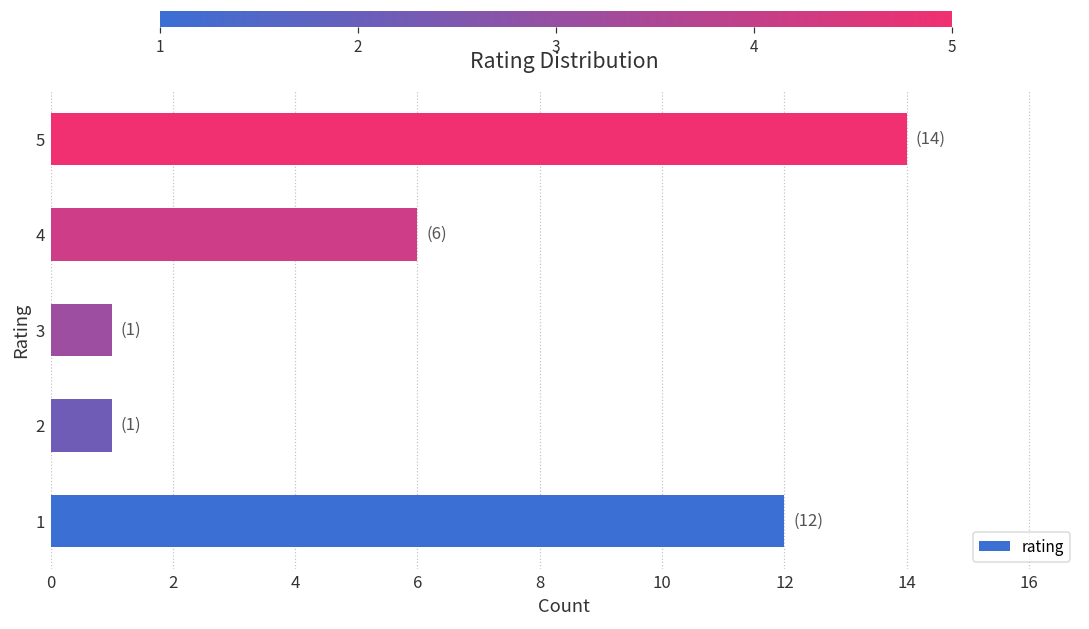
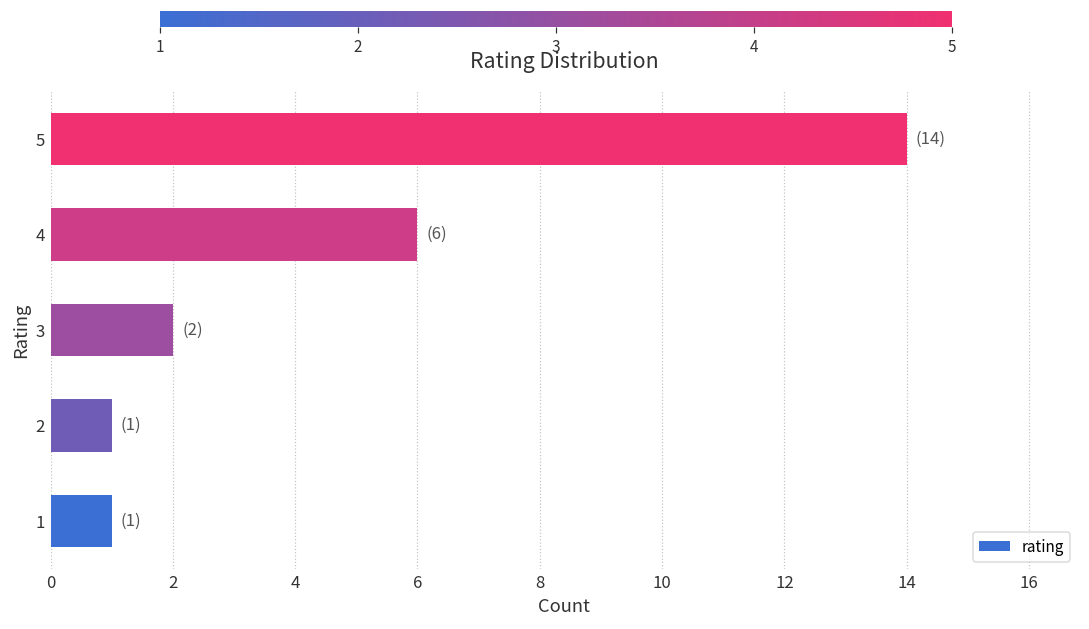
3: (1) -> (2)
1: (12) -> (1)
